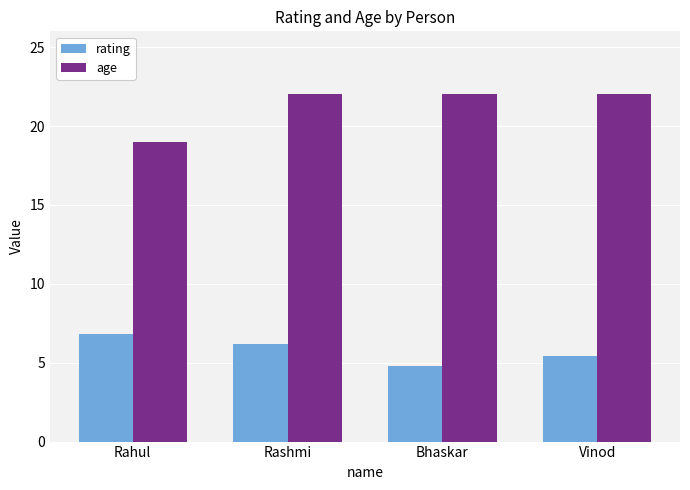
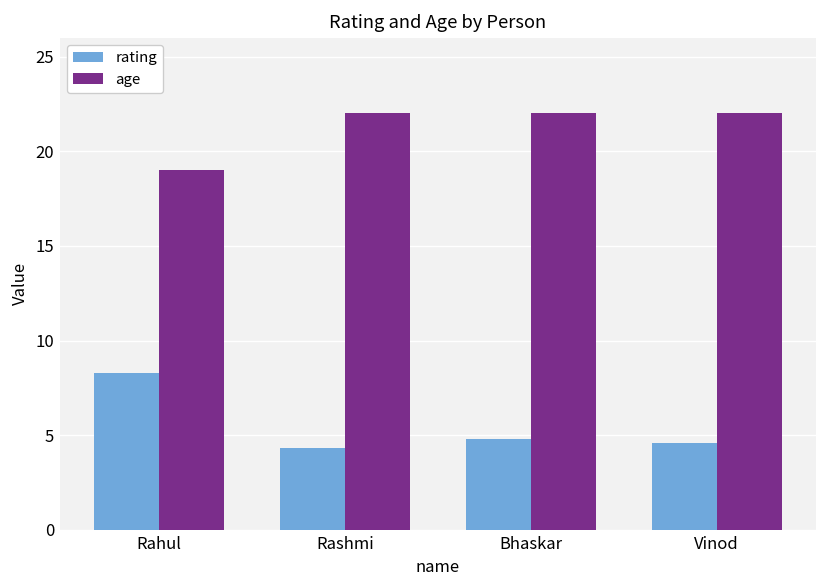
rating, Rahul: 6.8 -> 8.3
rating, Rashmi: 6.2 -> 4.3
rating, Vinod: 5.4 -> 4.6
